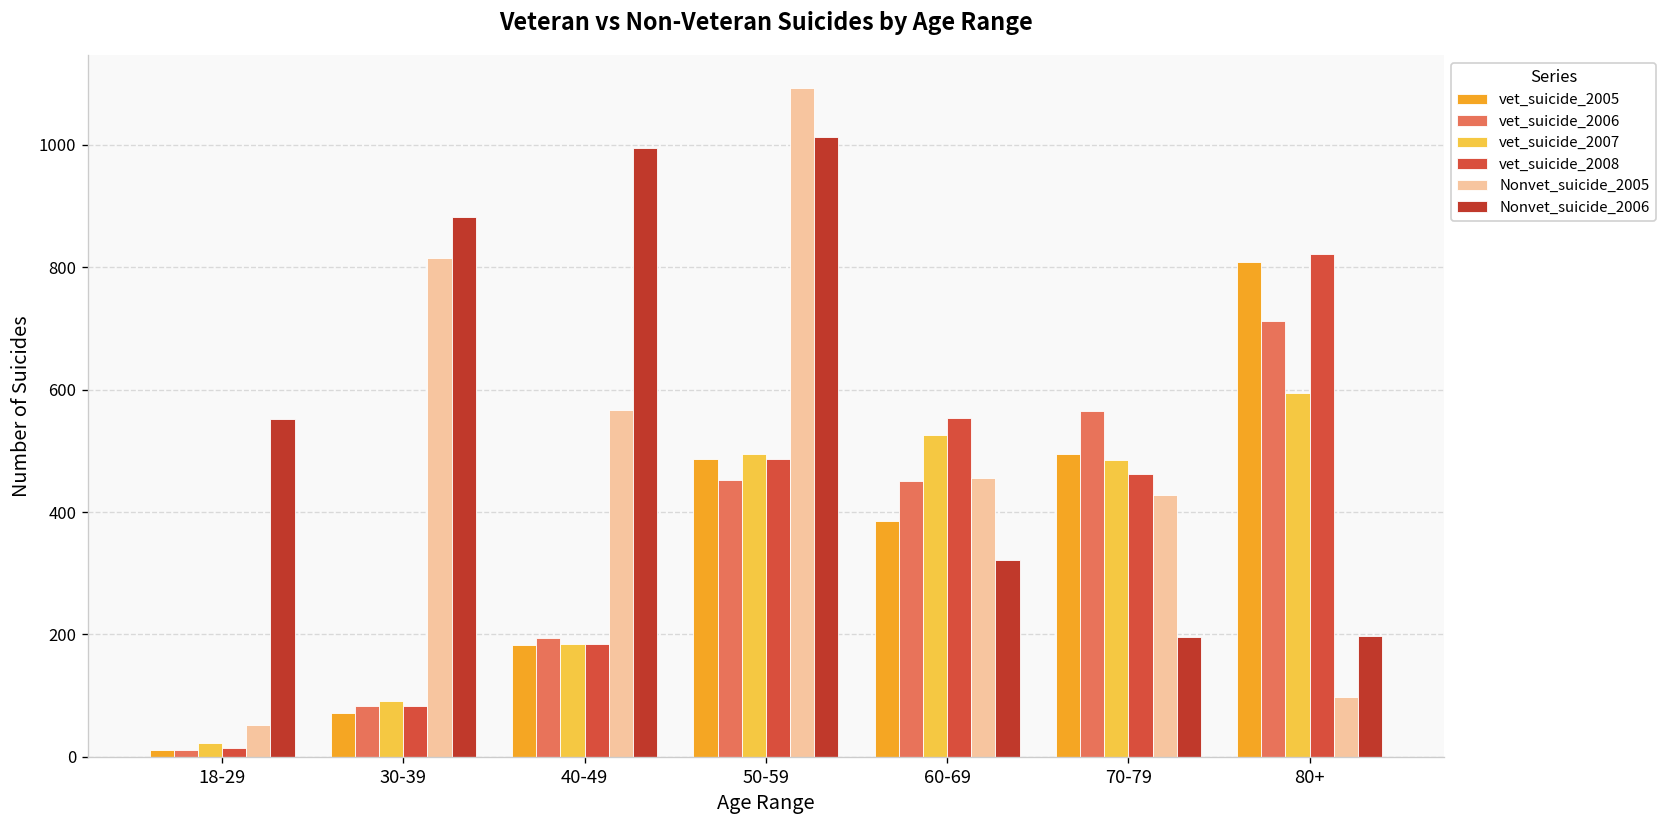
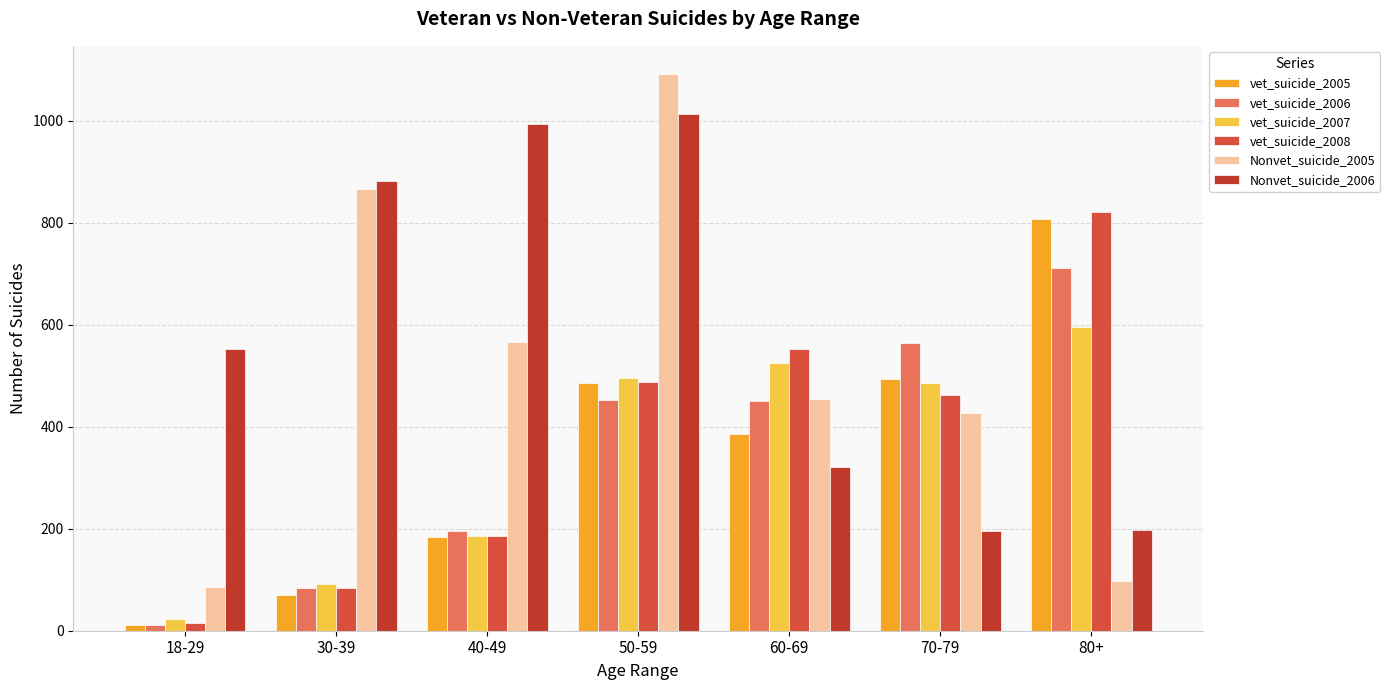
Nonvet_suicide_2005, 18-29: 50 -> 90
Nonvet_suicide_2005, 30-39: 820 -> 870
